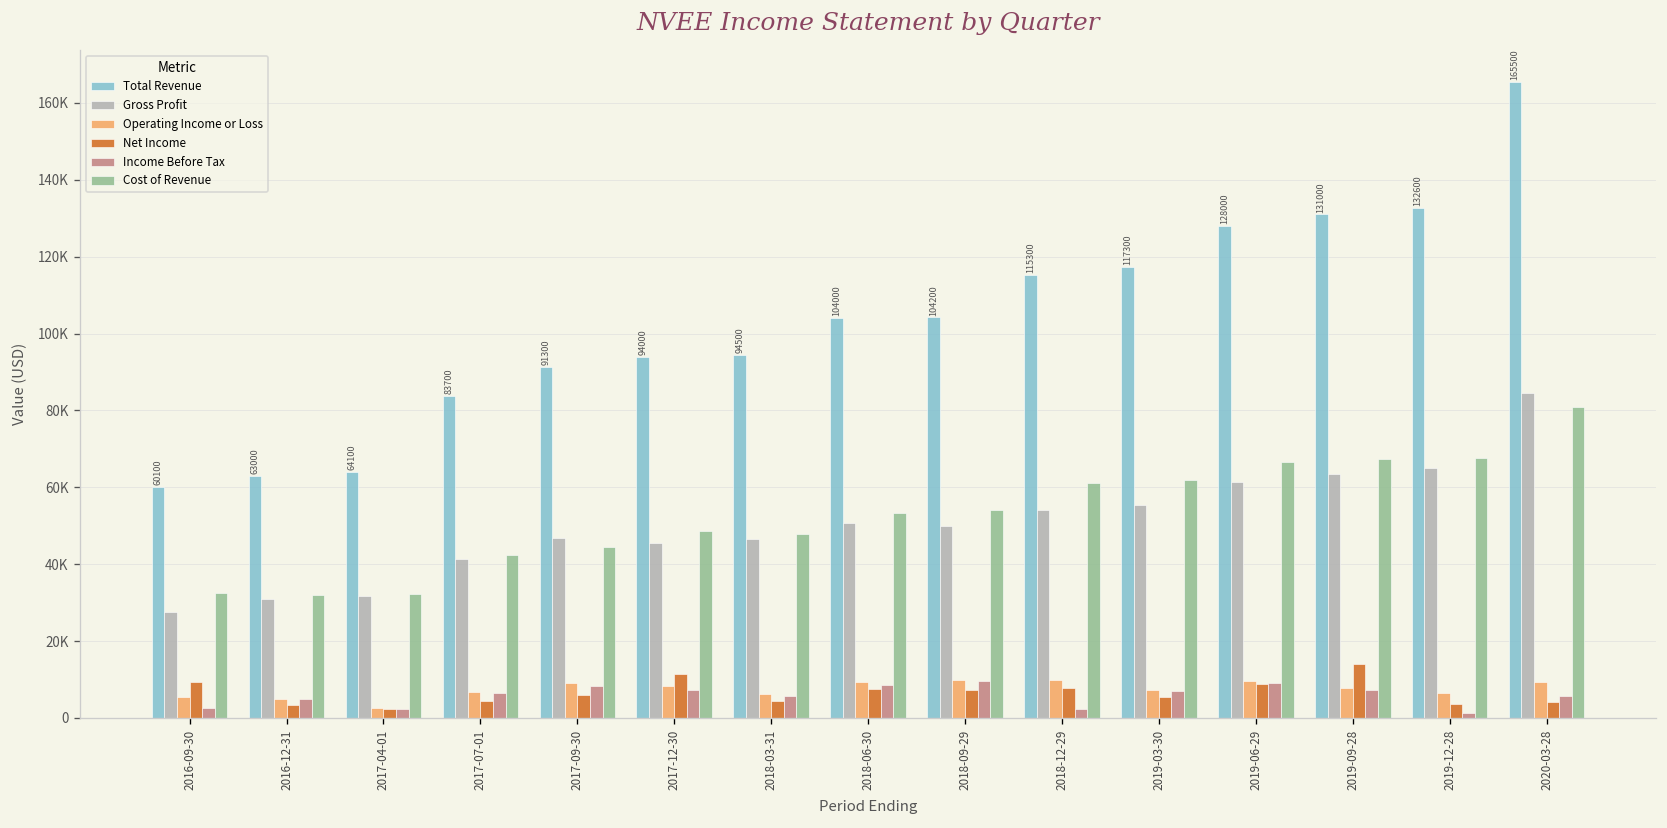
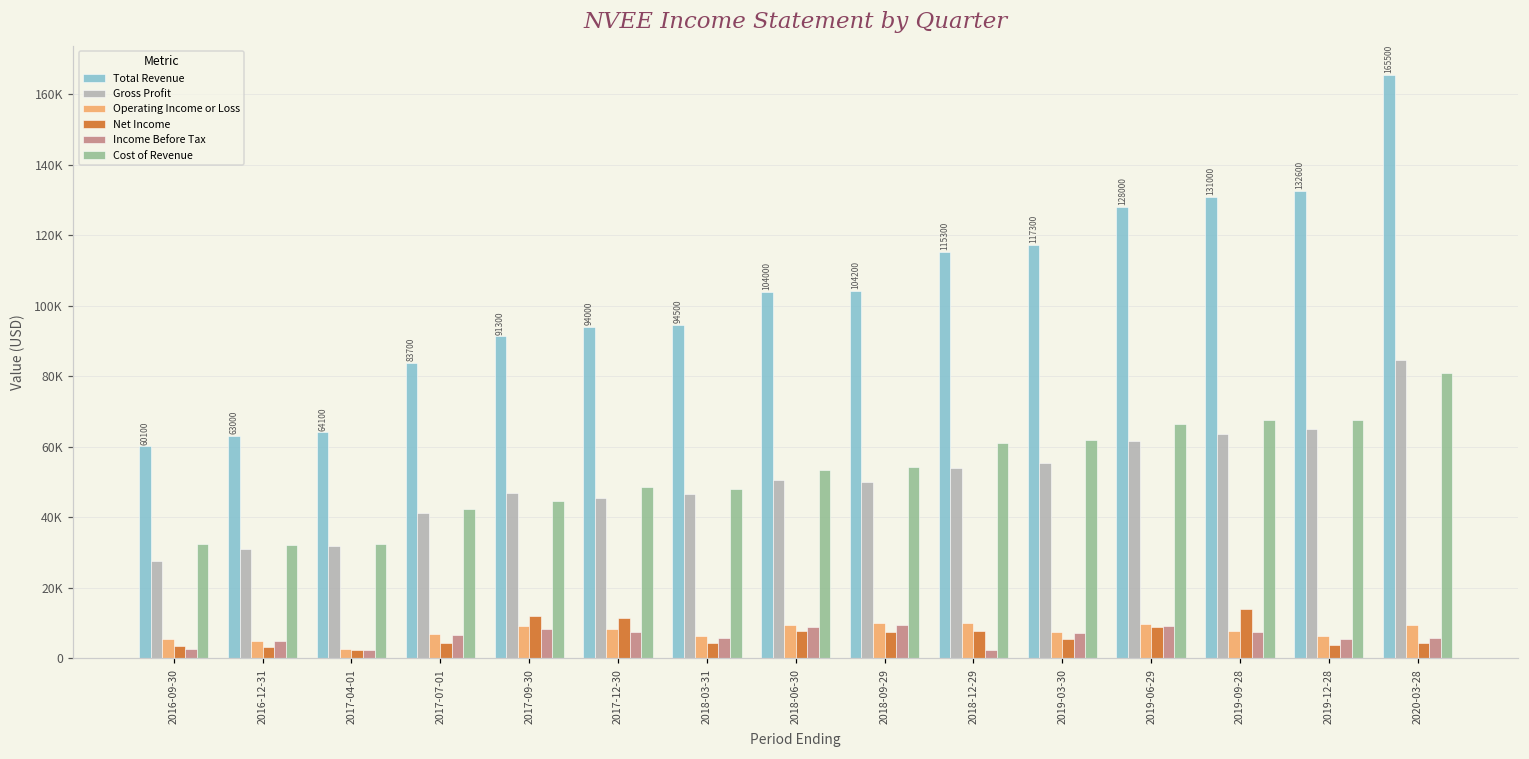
Net Income, 2016-09-30: 9000 -> 3000
Net Income, 2017-09-30: 6000 -> 12000
Income Before Tax, 2019-12-28: 1000 -> 5000
